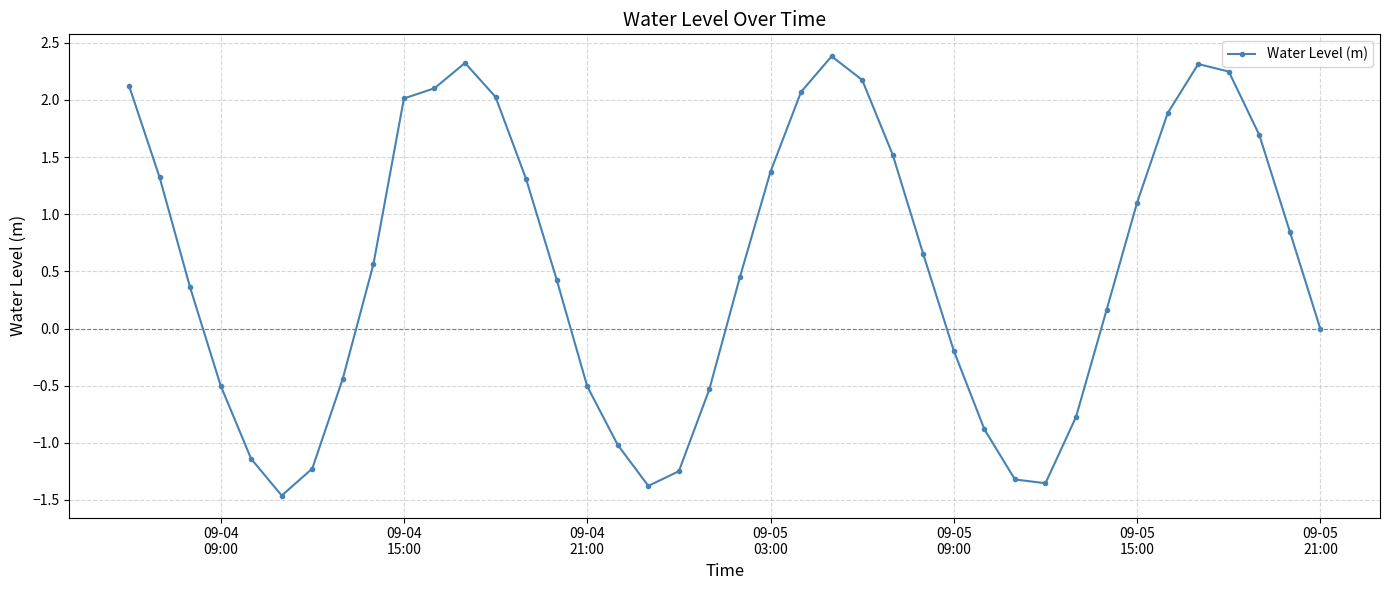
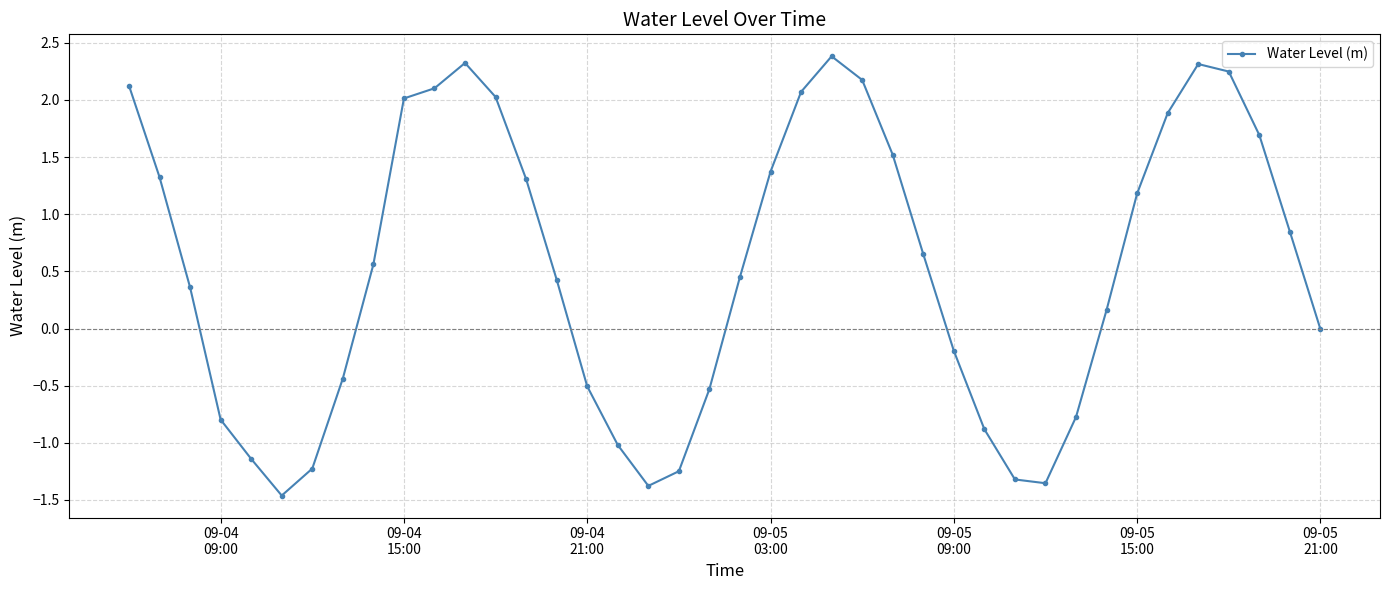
09-04 09:00: -0.50 -> -0.80
09-05 15:00: 1.10 -> 1.18
